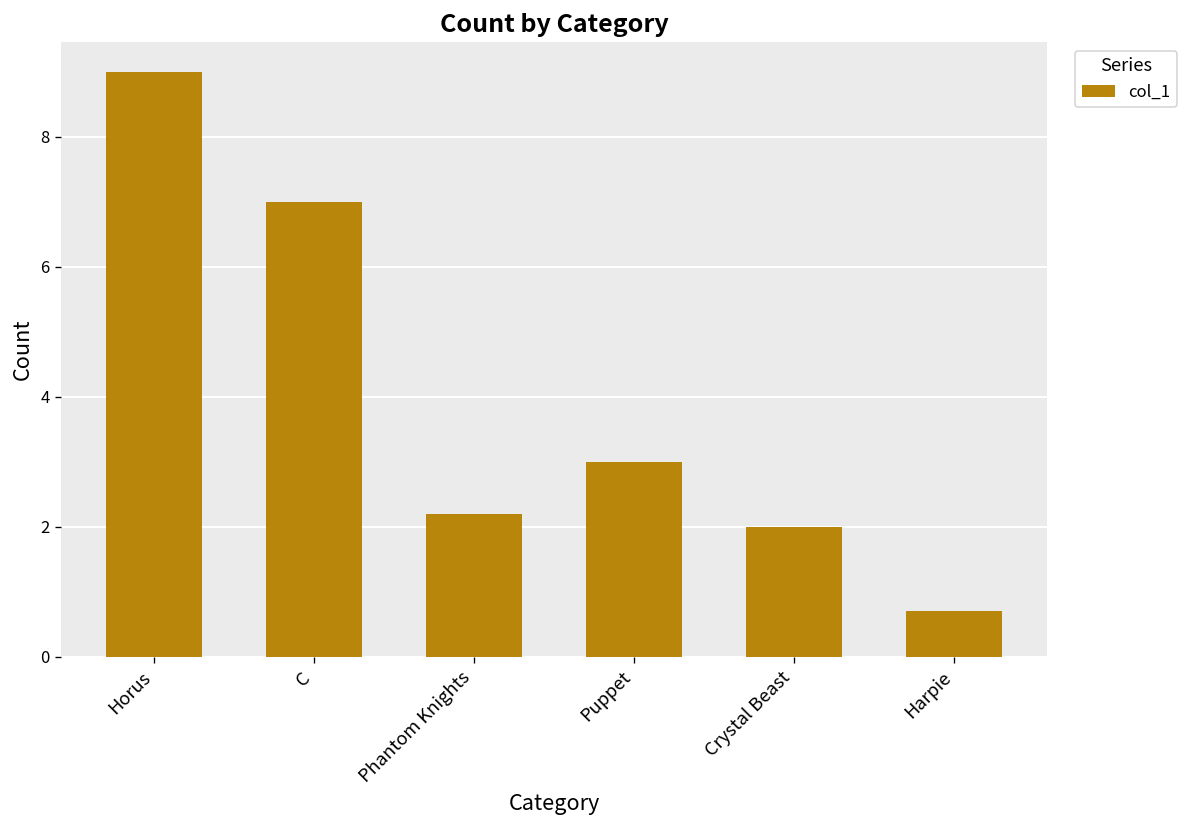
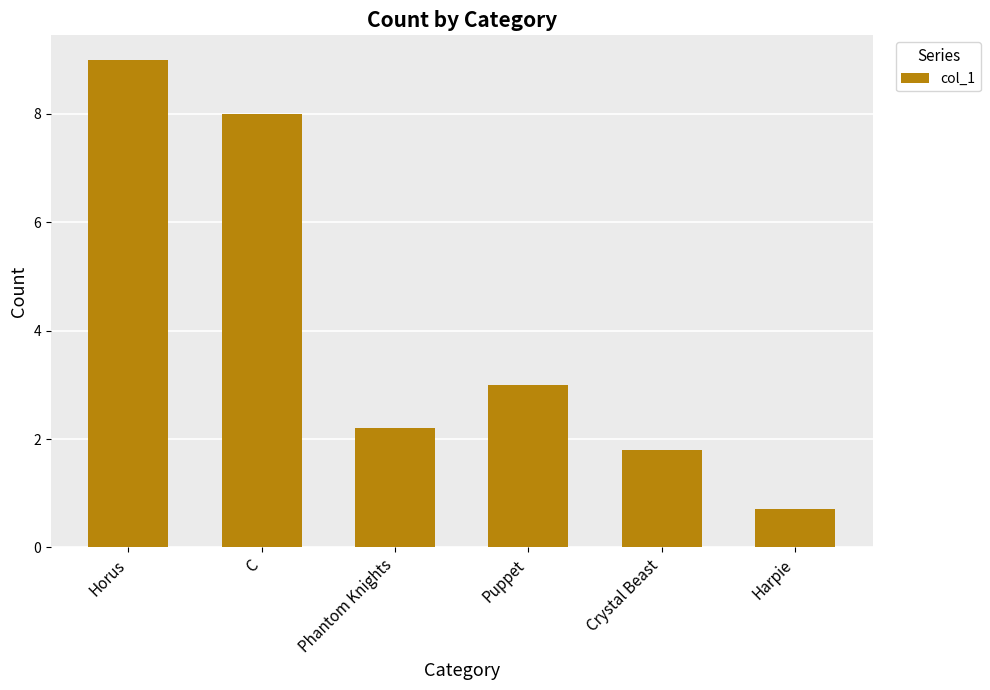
C: 7 -> 8
Crystal Beast: 2.0 -> 1.8
